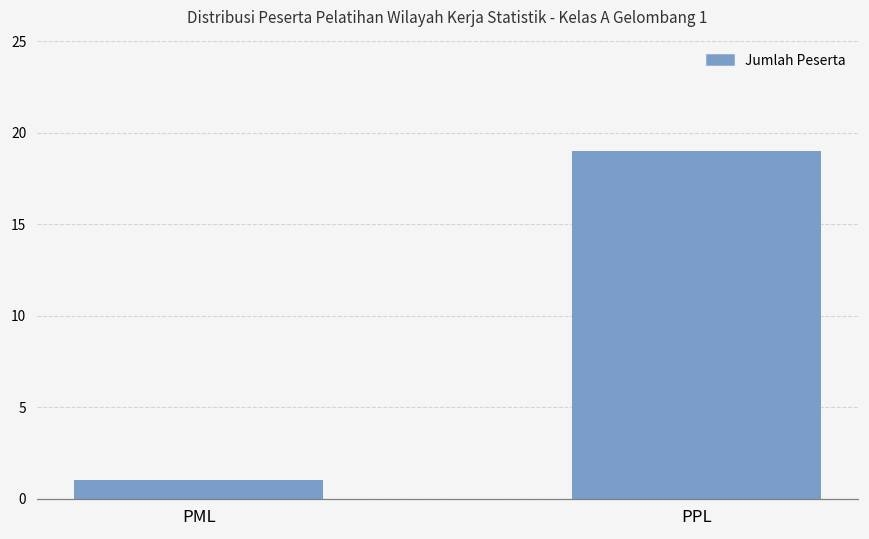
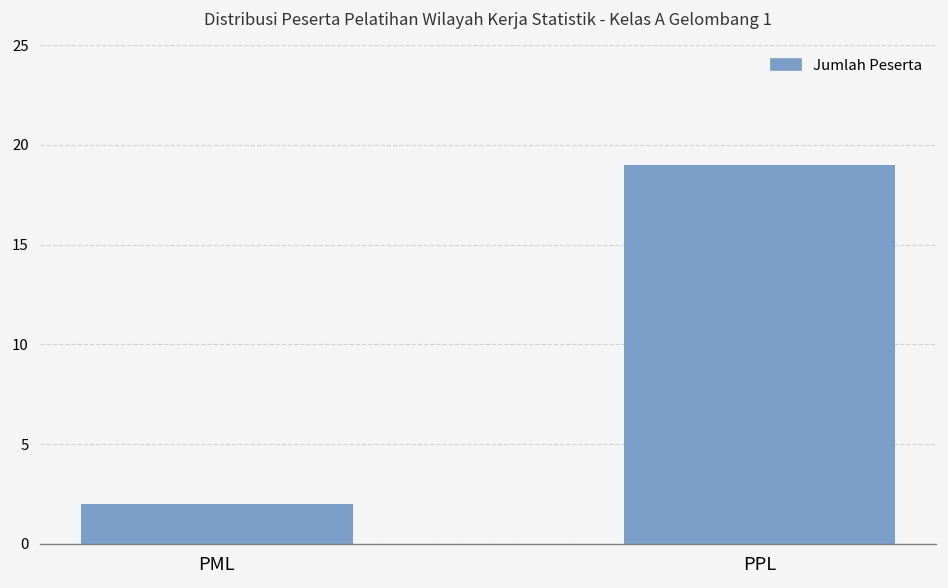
PML: 1 -> 2
